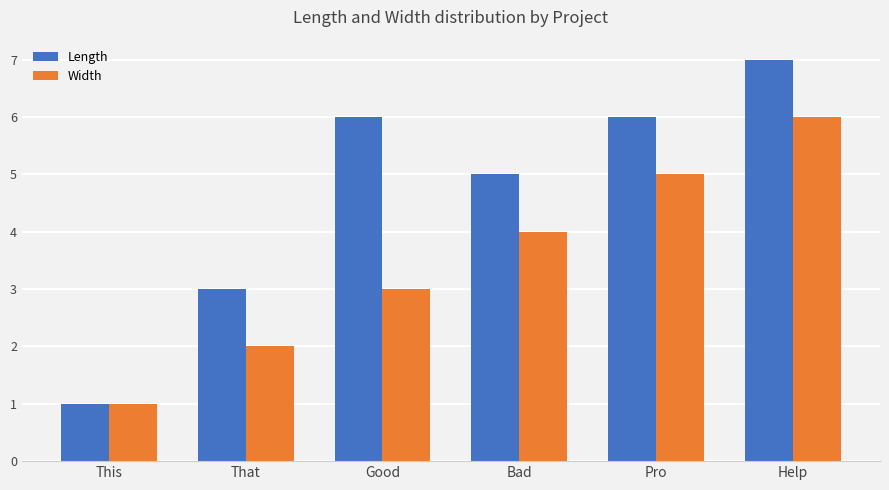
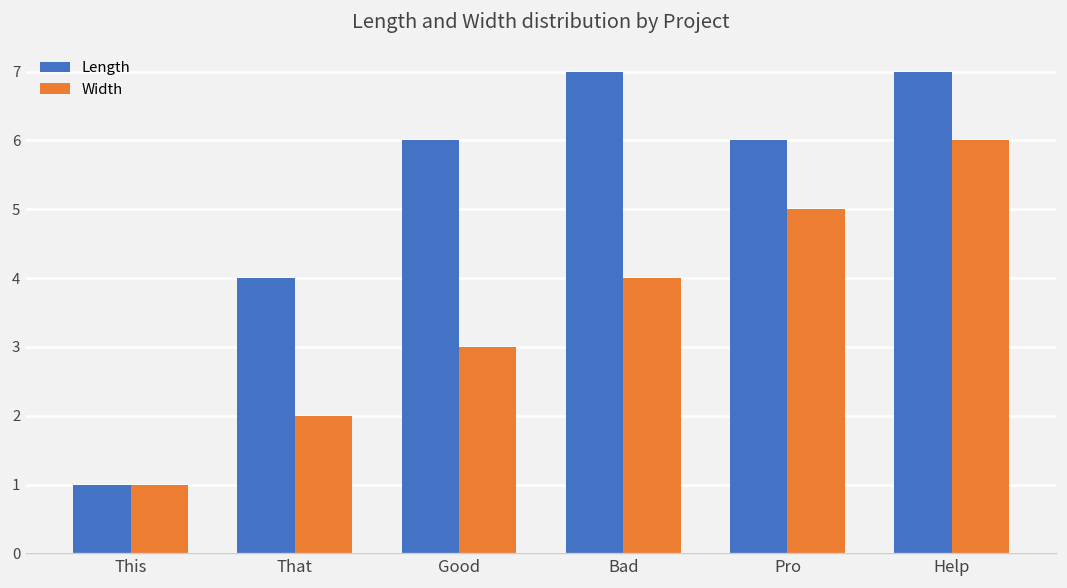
Length, That: 3 -> 4
Length, Bad: 5 -> 7
